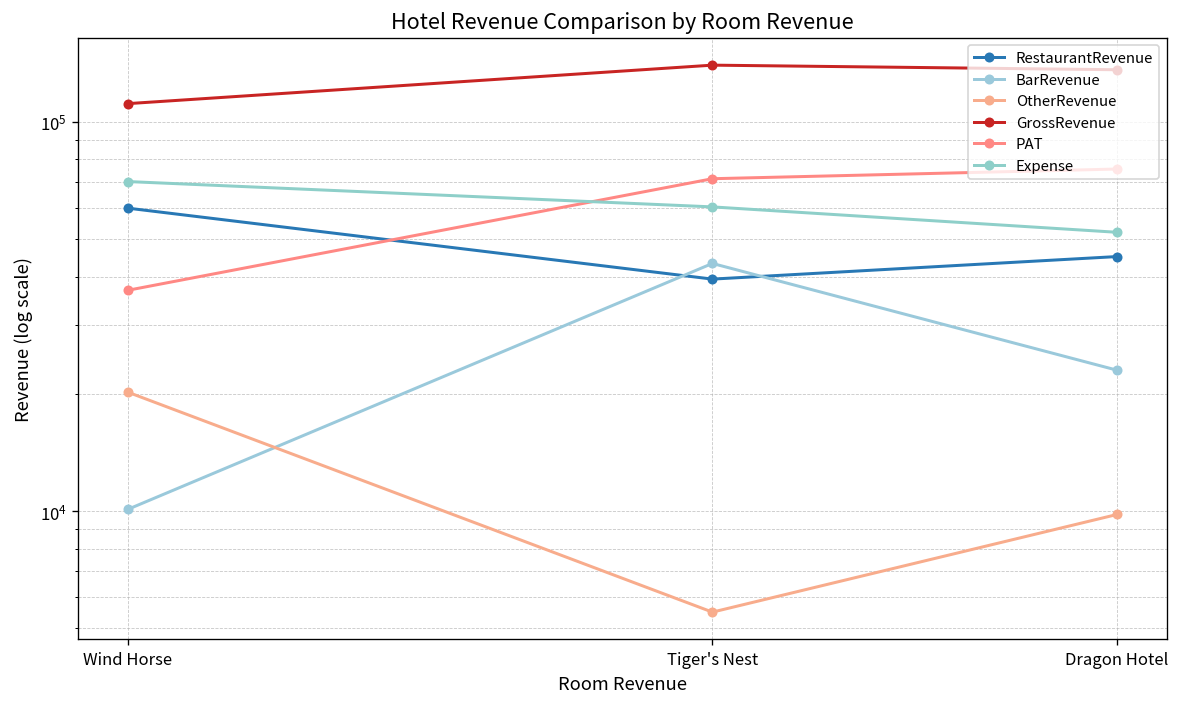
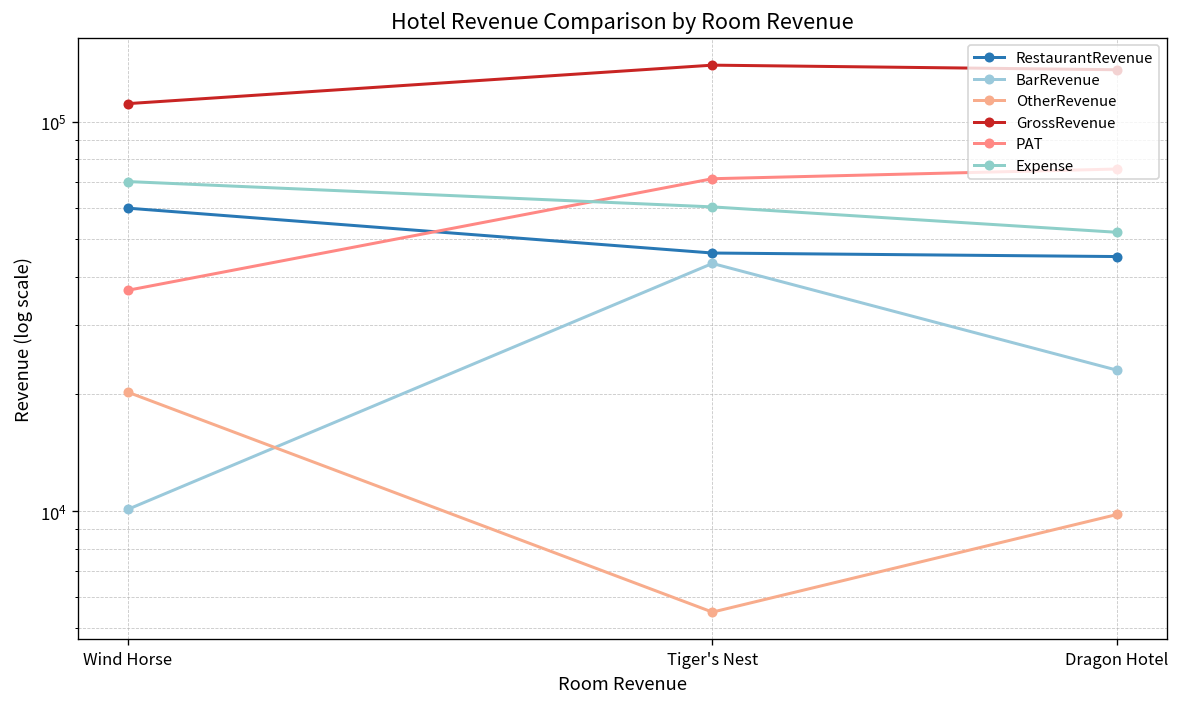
RestaurantRevenue, Tiger's Nest: 39000 -> 46000
